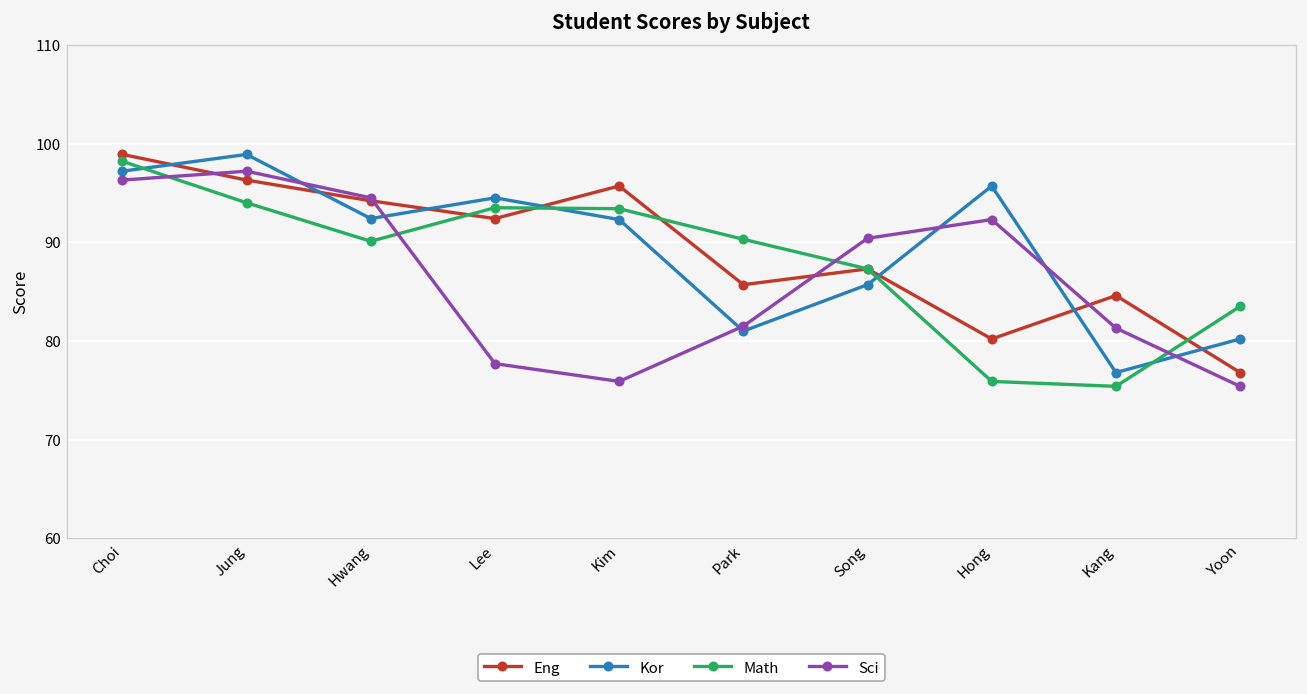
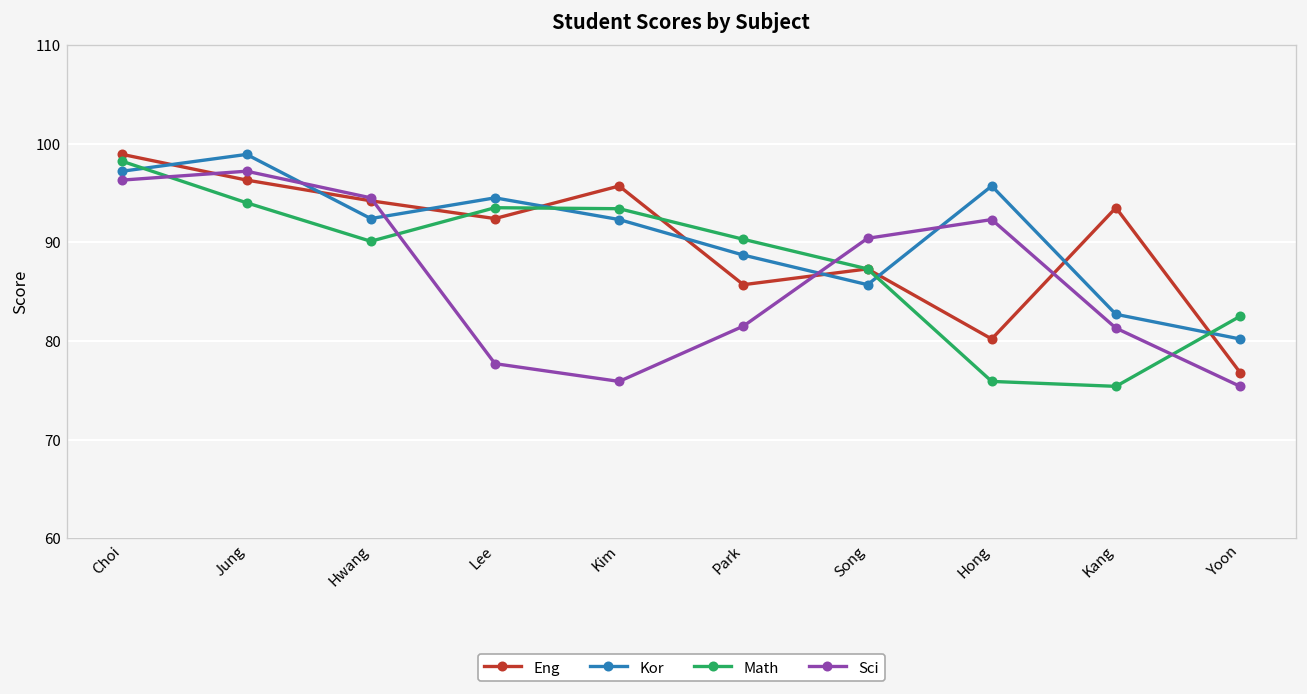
Kor, Park: 81 -> 89
Eng, Kang: 85 -> 94
Kor, Kang: 77 -> 83
Math, Yoon: 84 -> 83
